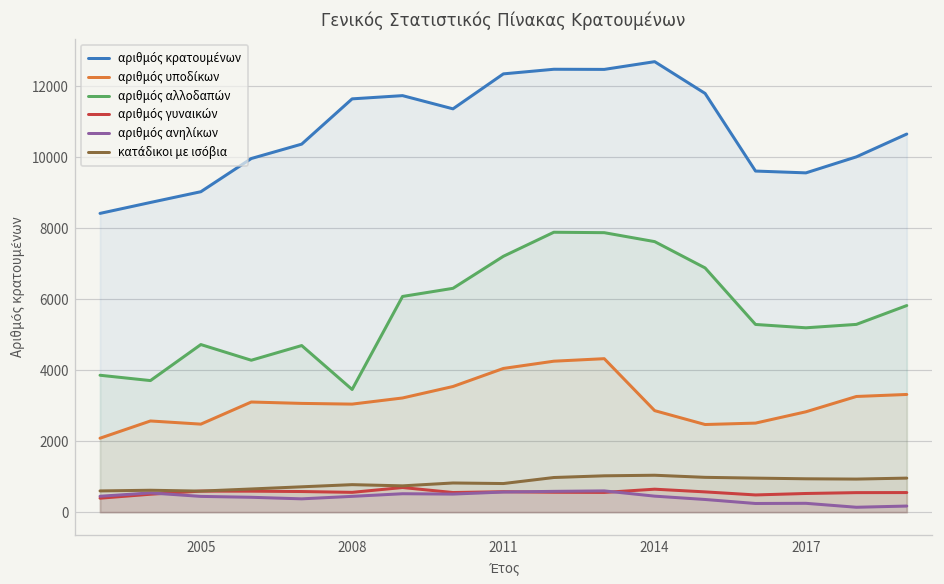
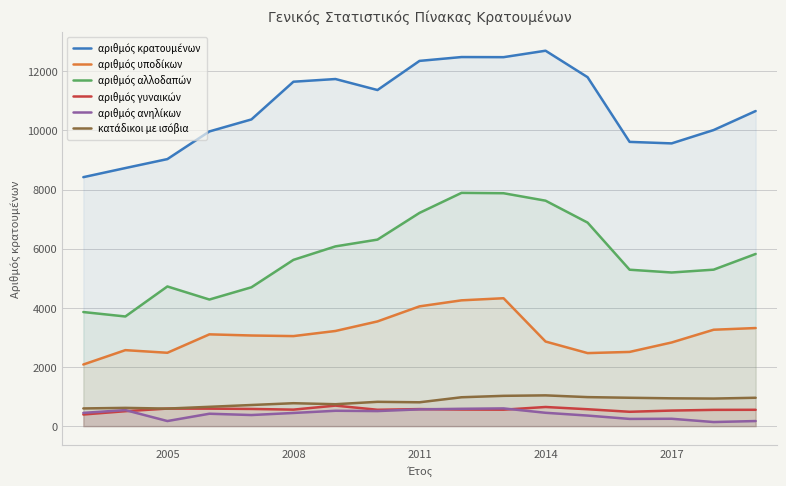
αριθμός ανηλίκων, 2005: 400 -> 200
αριθμός αλλοδαπών, 2008: 3500 -> 5600
